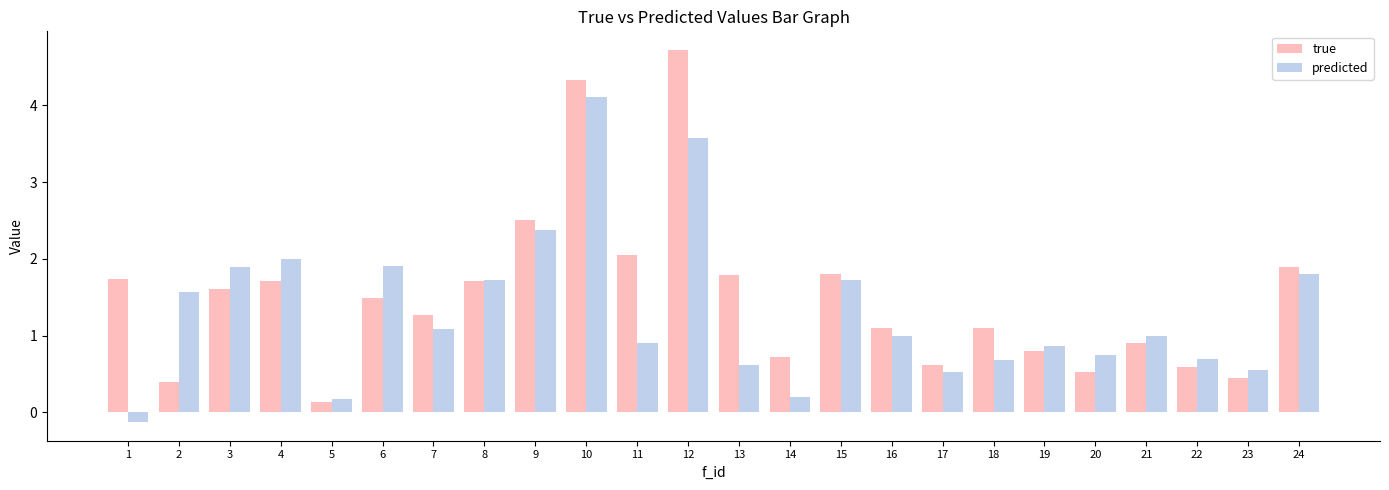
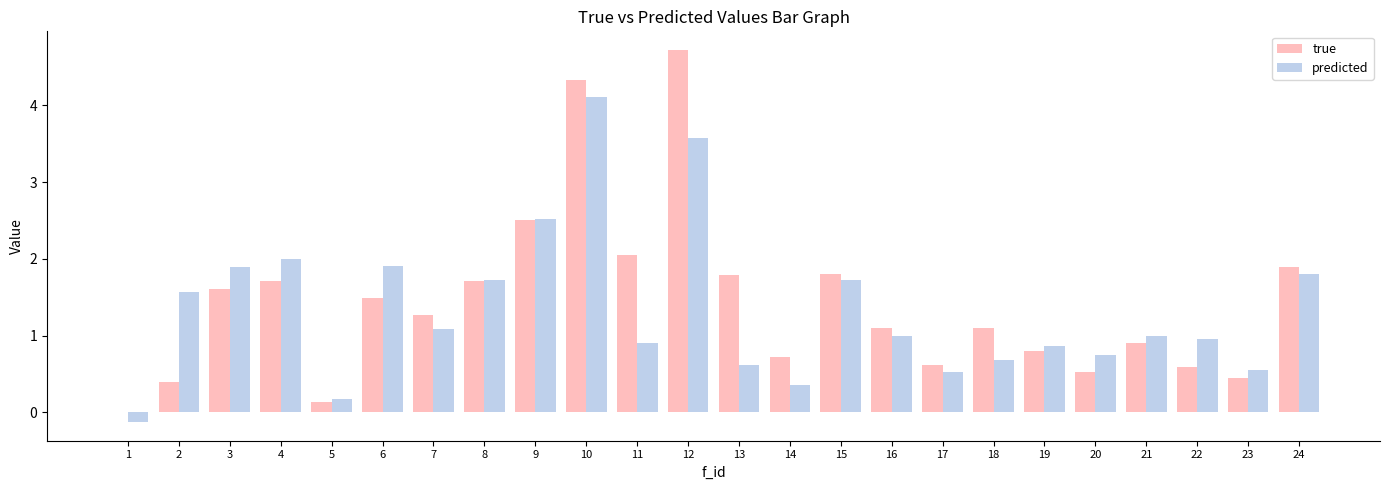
true, 1: 1.7 -> 0.0
predicted, 9: 2.4 -> 2.5
predicted, 14: 0.2 -> 0.4
predicted, 22: 0.7 -> 1.0
